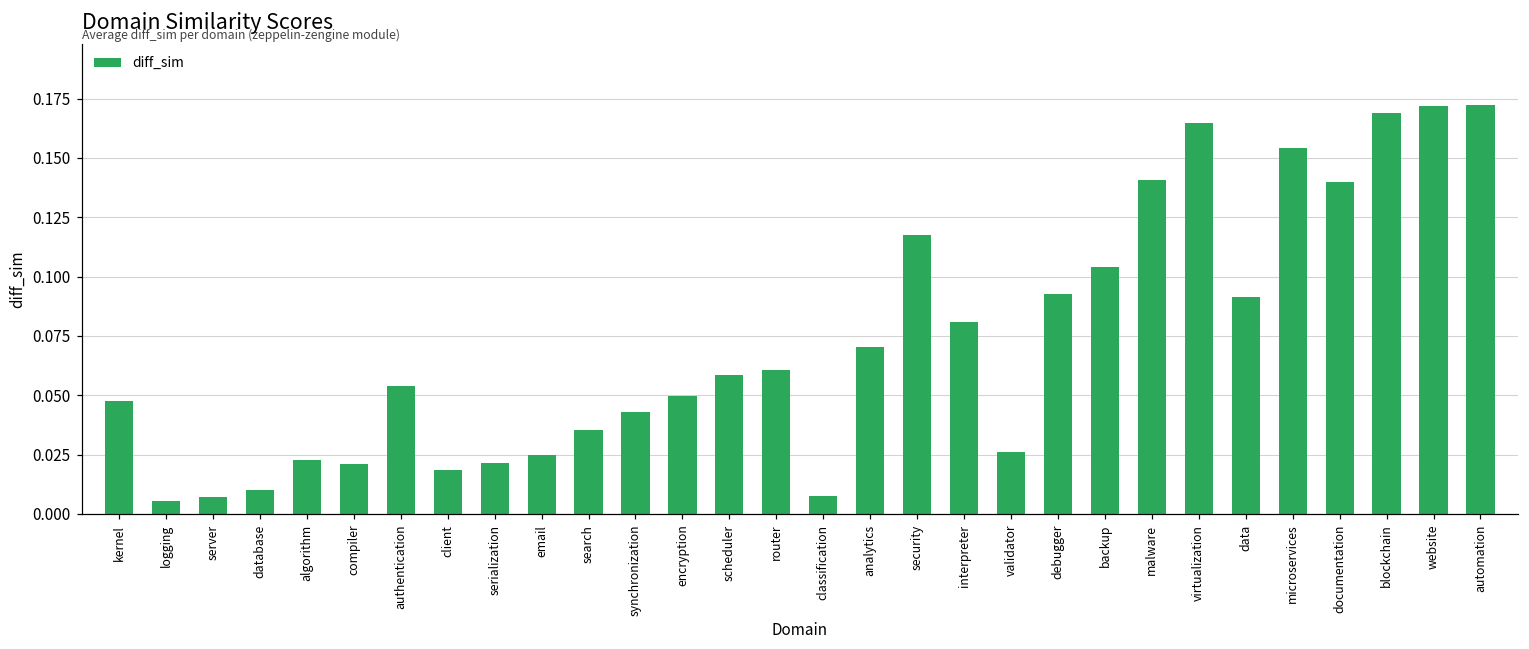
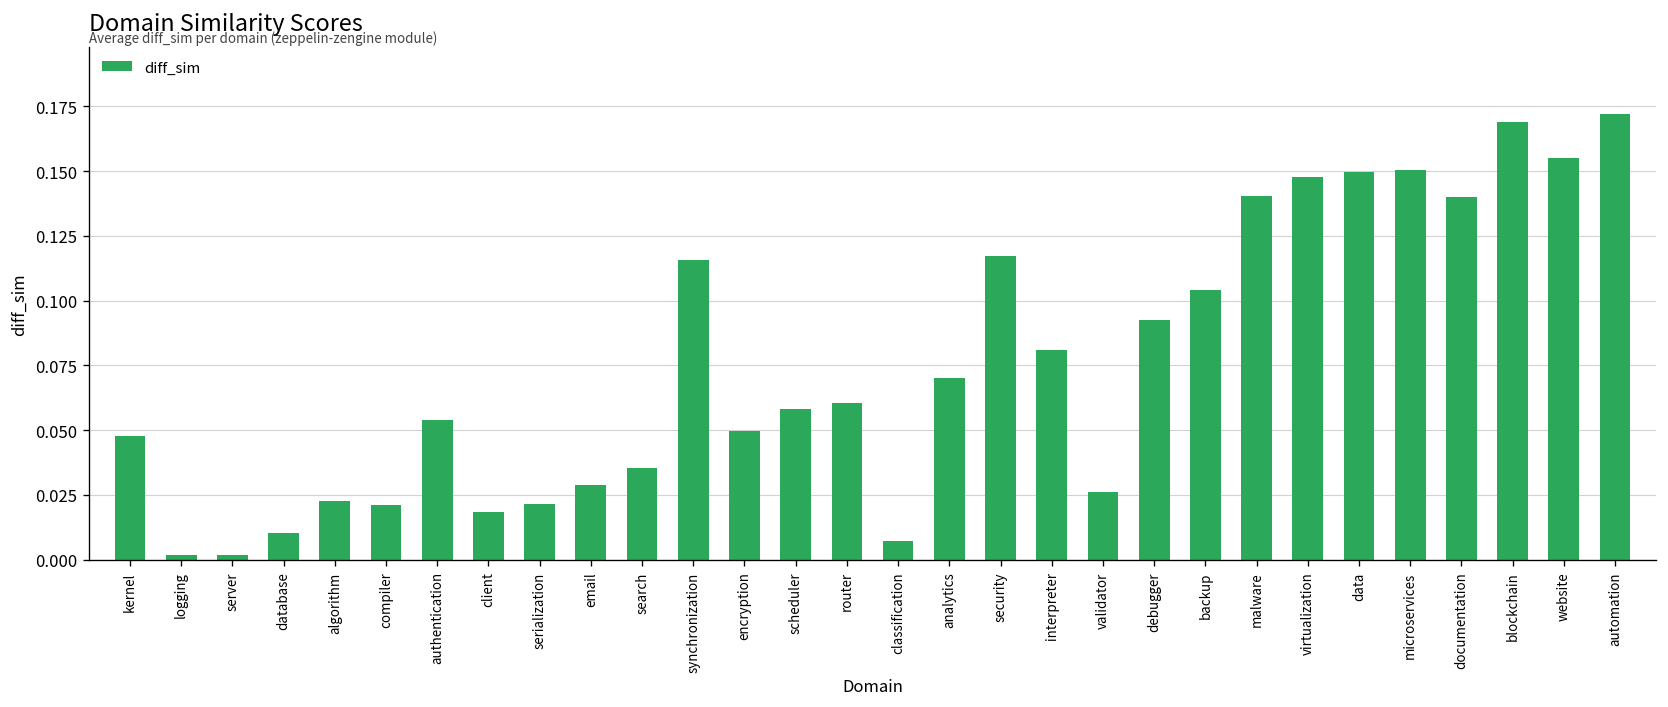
logging: 0.006 -> 0.002
server: 0.007 -> 0.002
email: 0.025 -> 0.029
synchronization: 0.043 -> 0.116
virtualization: 0.165 -> 0.148
data: 0.091 -> 0.150
microservices: 0.154 -> 0.150
website: 0.172 -> 0.155
